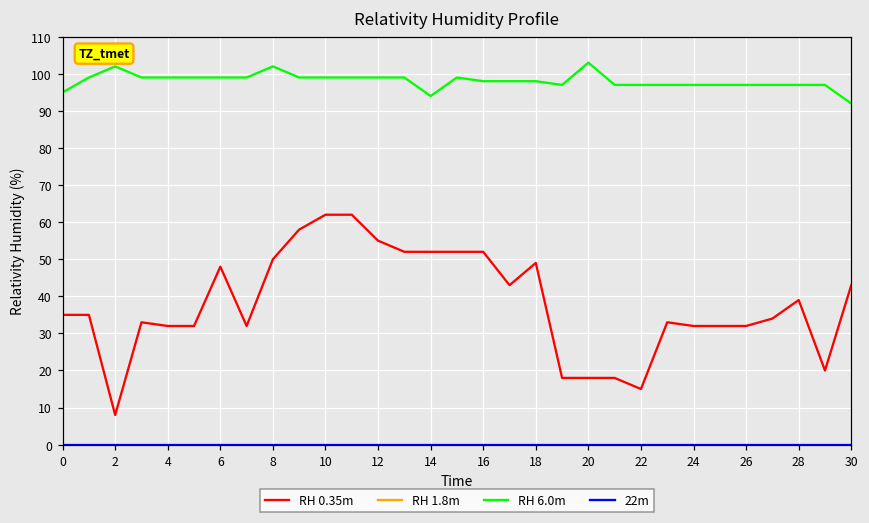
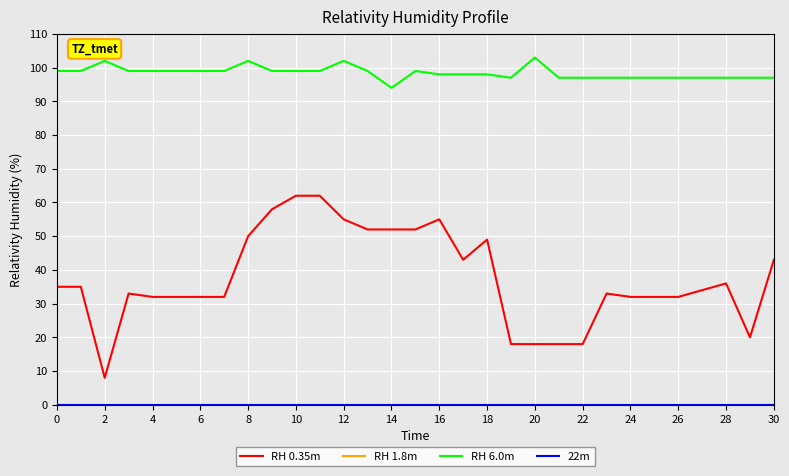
RH 6.0m, 0: 95 -> 99
RH 0.35m, 6: 48 -> 32
RH 6.0m, 12: 99 -> 102
RH 0.35m, 16: 52 -> 55
RH 0.35m, 22: 15 -> 18
RH 0.35m, 28: 39 -> 36
RH 6.0m, 30: 92 -> 97
